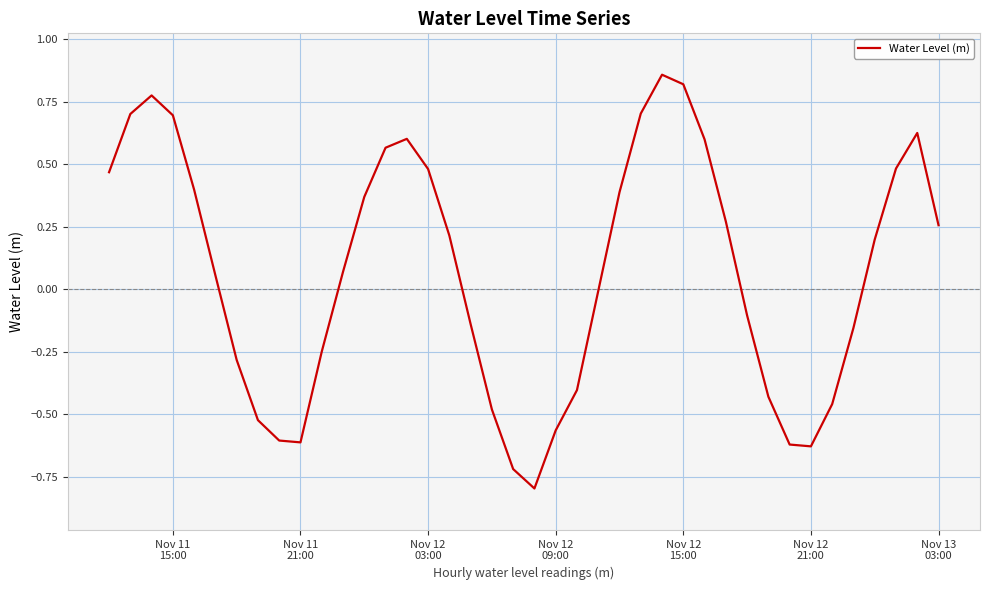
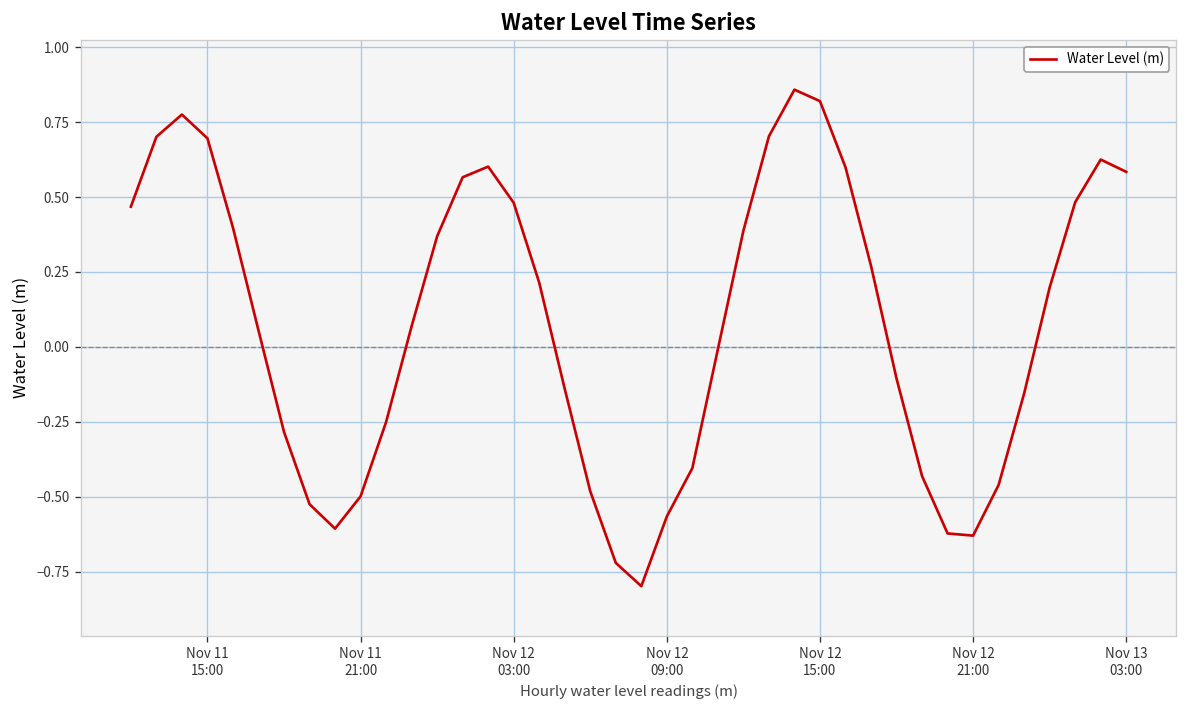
Nov 11 21:00: -0.61 -> -0.50
Nov 13 03:00: 0.26 -> 0.58
